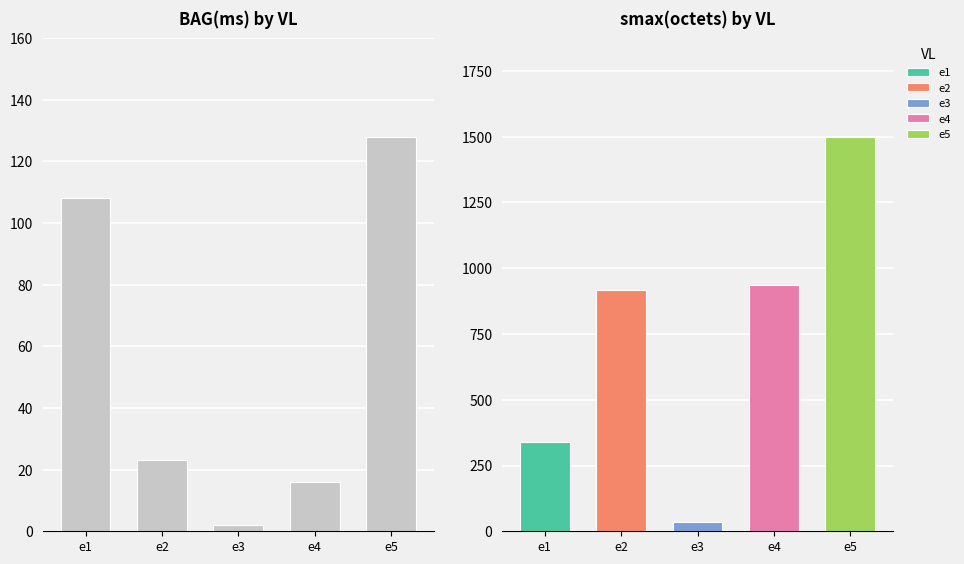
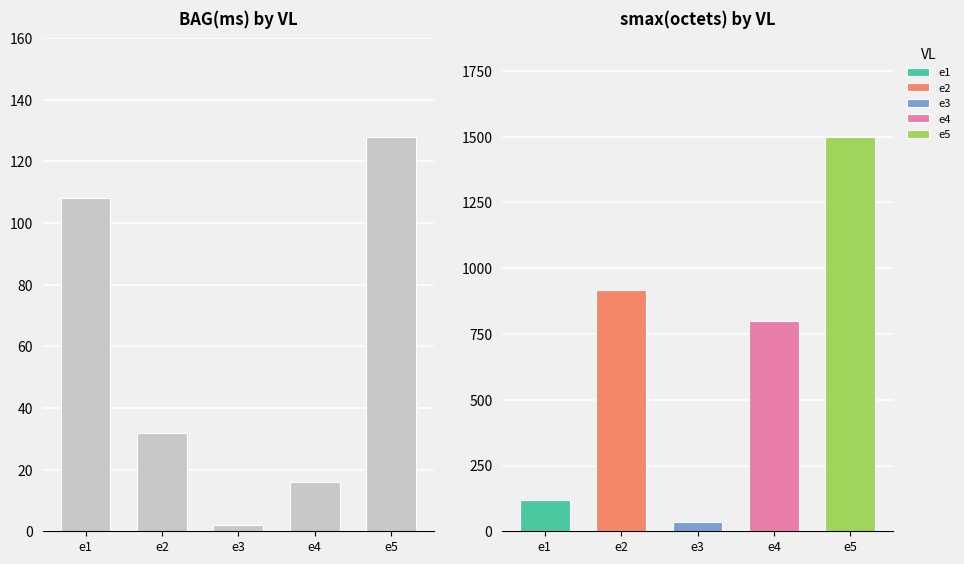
BAG(ms) by VL, e2: 23 -> 32
smax(octets) by VL, e1: 340 -> 120
smax(octets) by VL, e4: 940 -> 800
